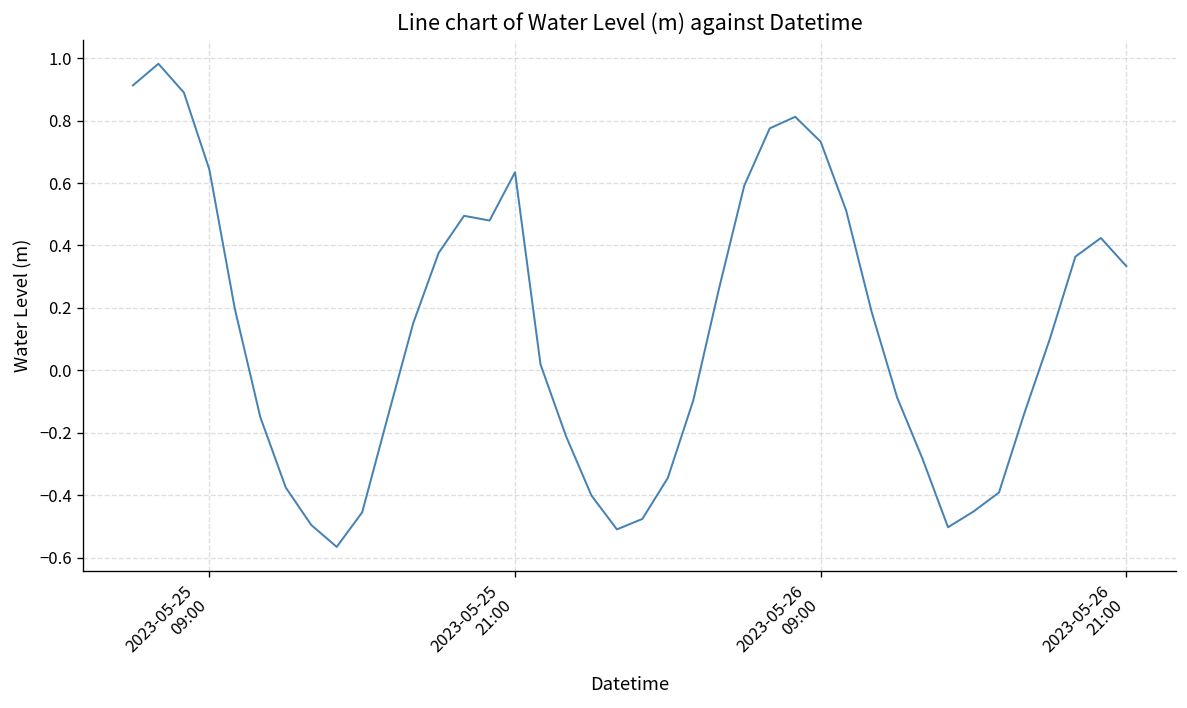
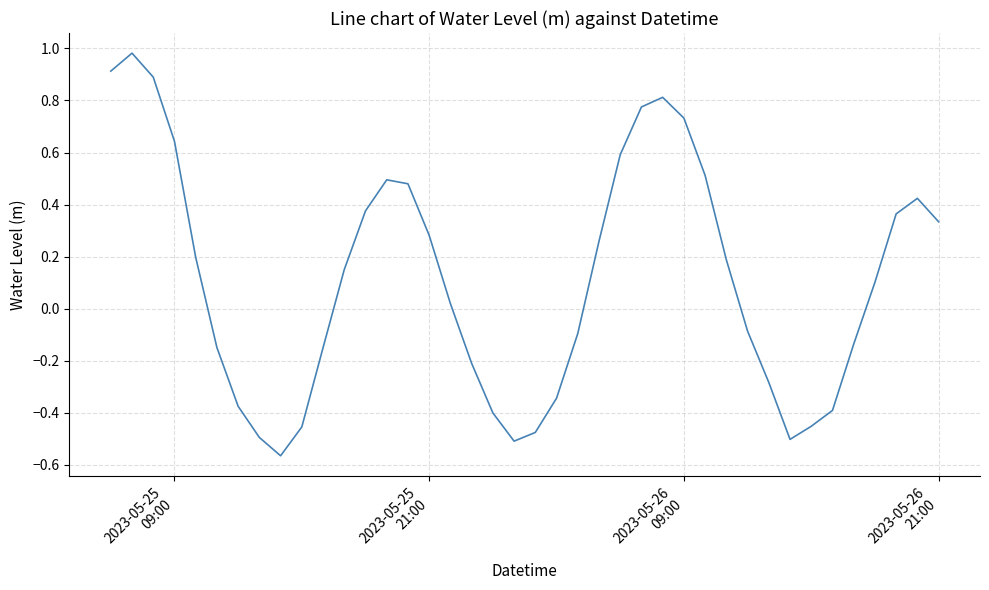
2023-05-25 21:00: 0.63 -> 0.28
